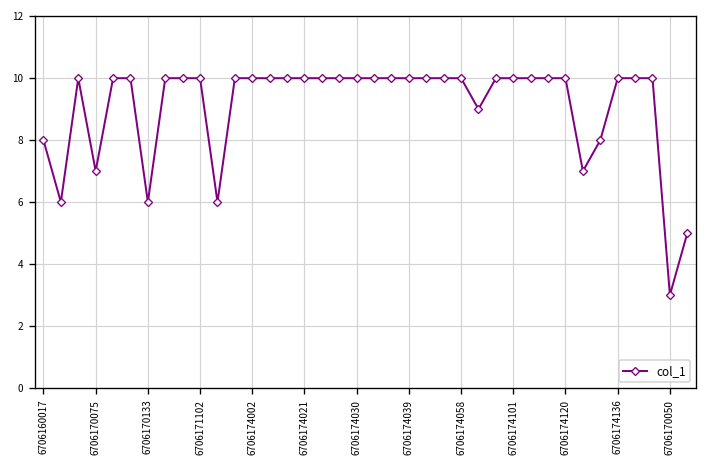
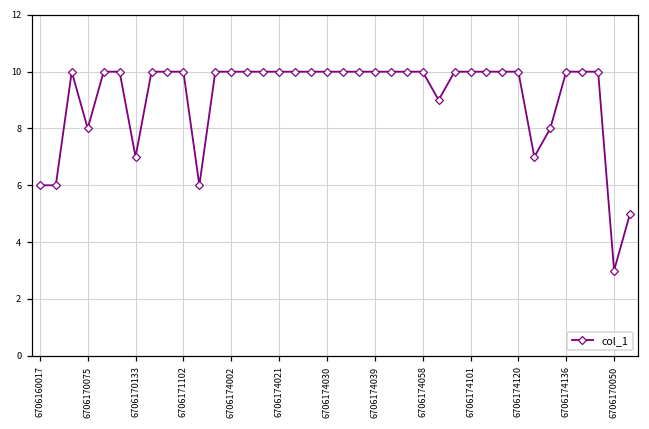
6706160017: 8 -> 6
6706170075: 7 -> 8
6706170133: 6 -> 7
